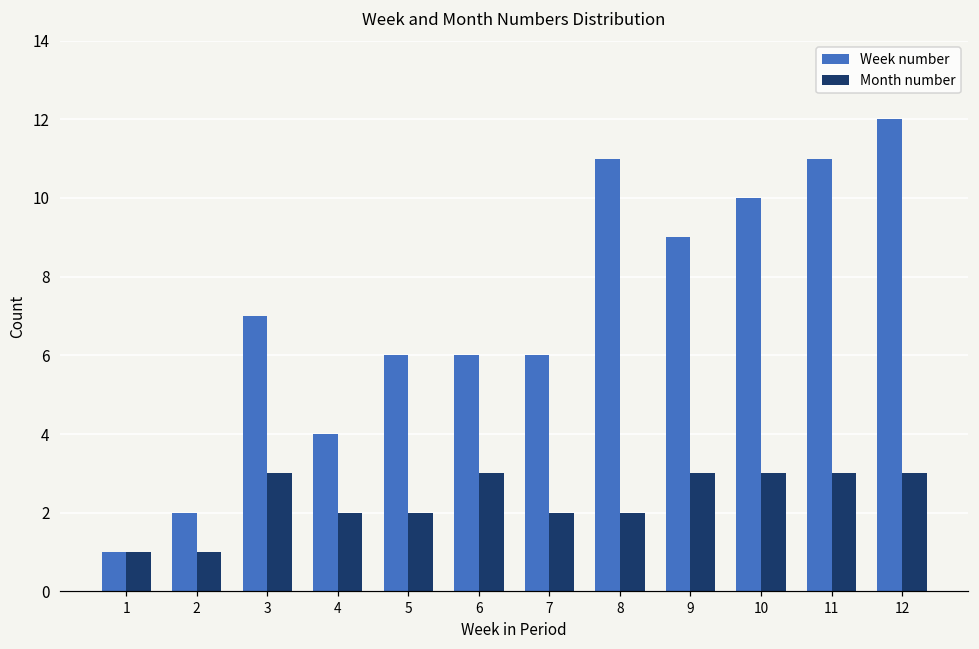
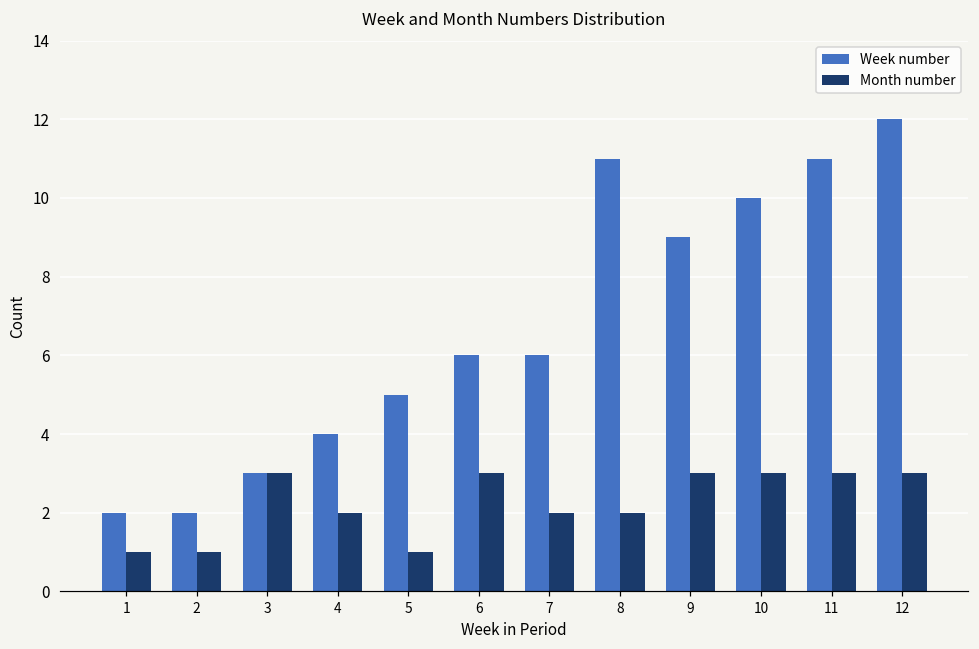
Week number, 1: 1 -> 2
Week number, 3: 7 -> 3
Week number, 5: 6 -> 5
Month number, 5: 2 -> 1
